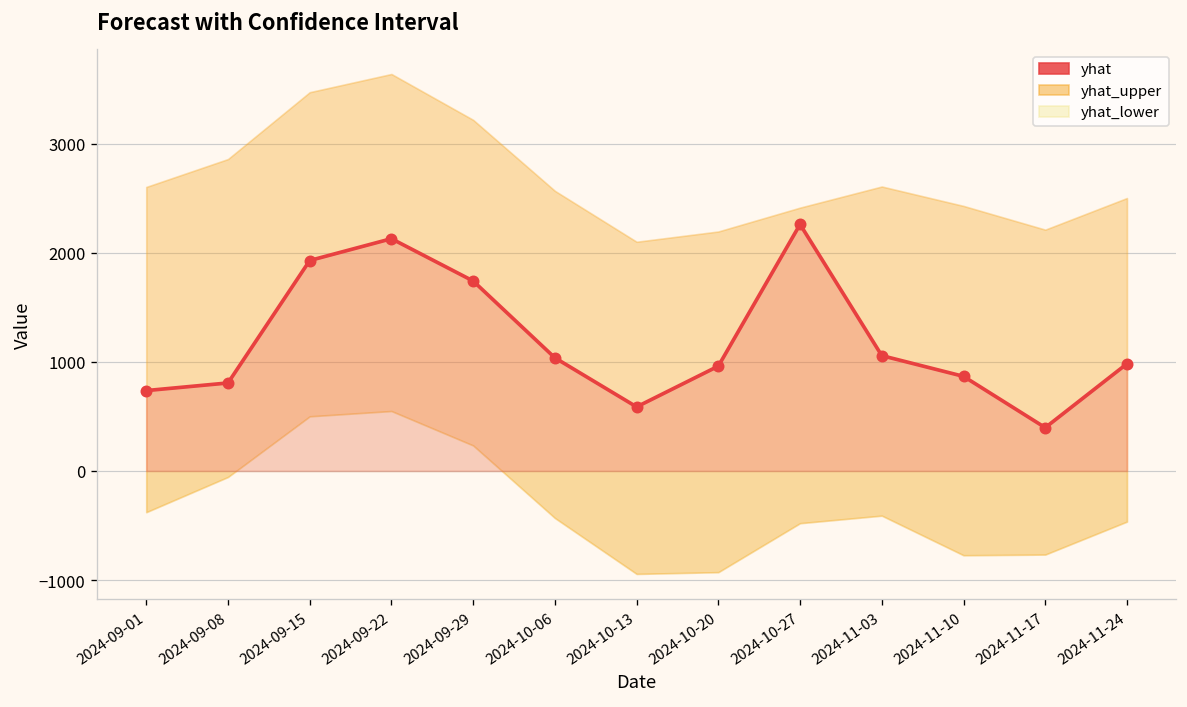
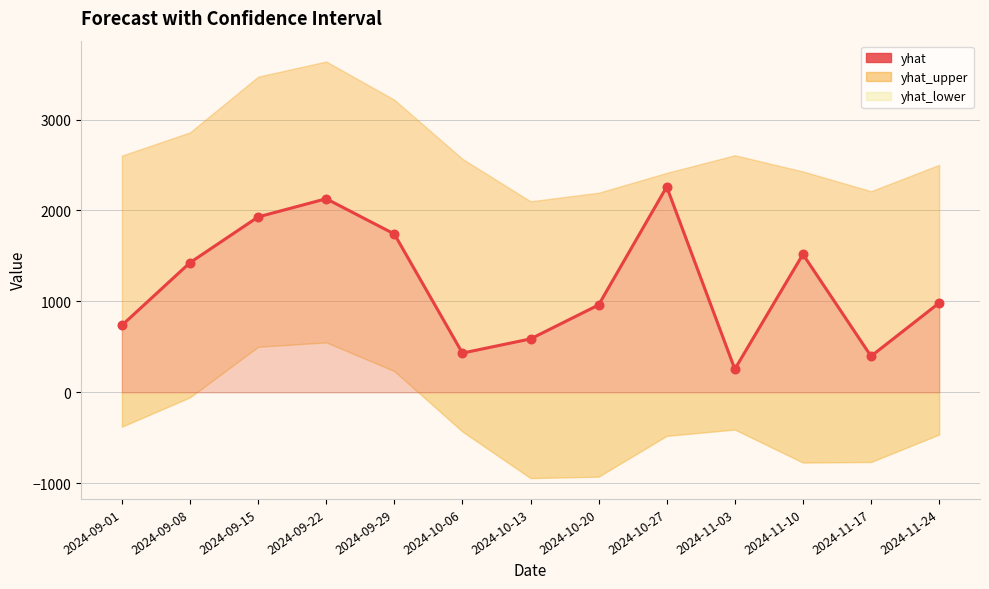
yhat, 2024-09-08: 800 -> 1400
yhat, 2024-10-06: 1000 -> 400
yhat, 2024-11-03: 1100 -> 300
yhat, 2024-11-10: 900 -> 1500
